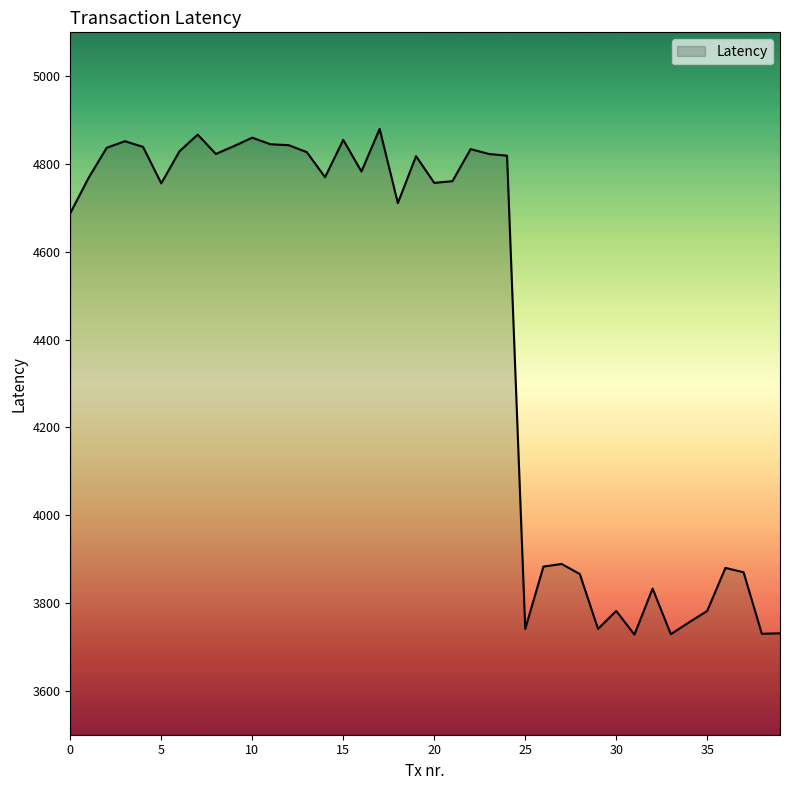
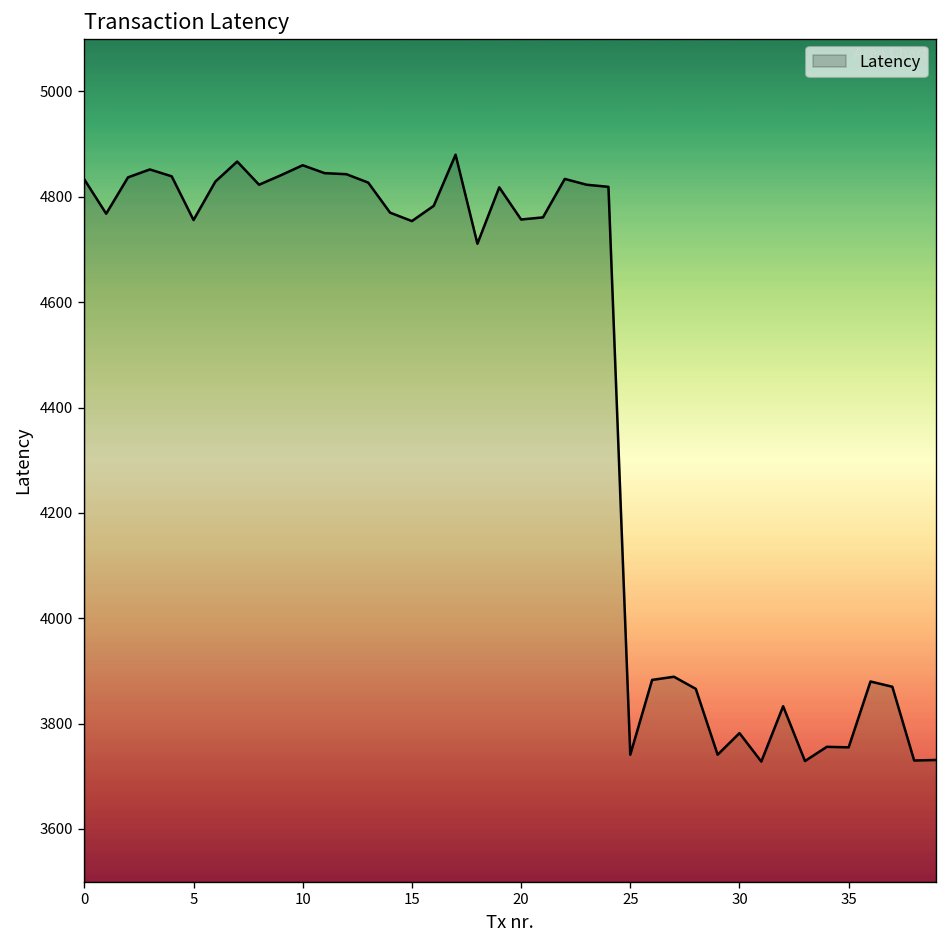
0: 4690 -> 4830
15: 4860 -> 4750
35: 3780 -> 3760
